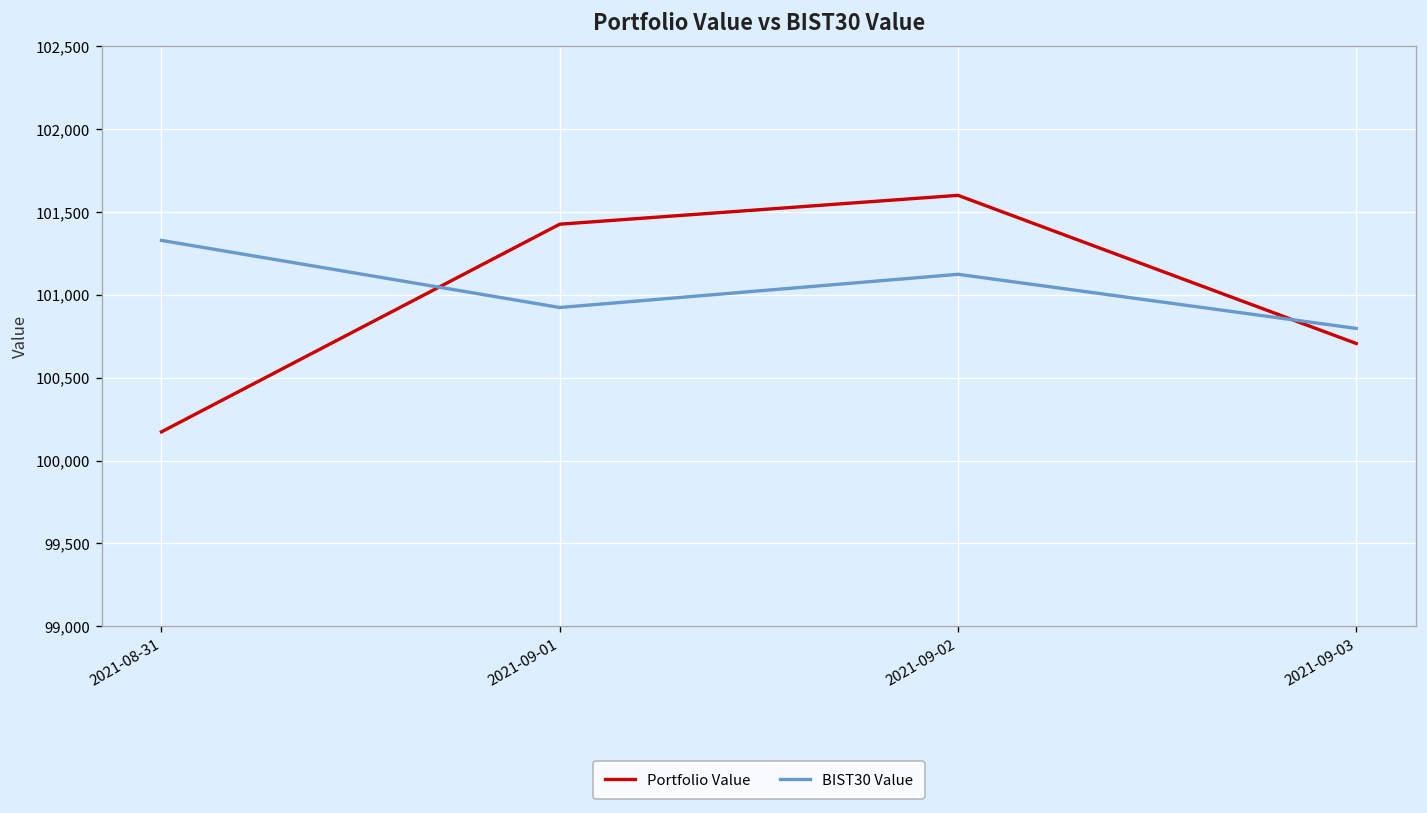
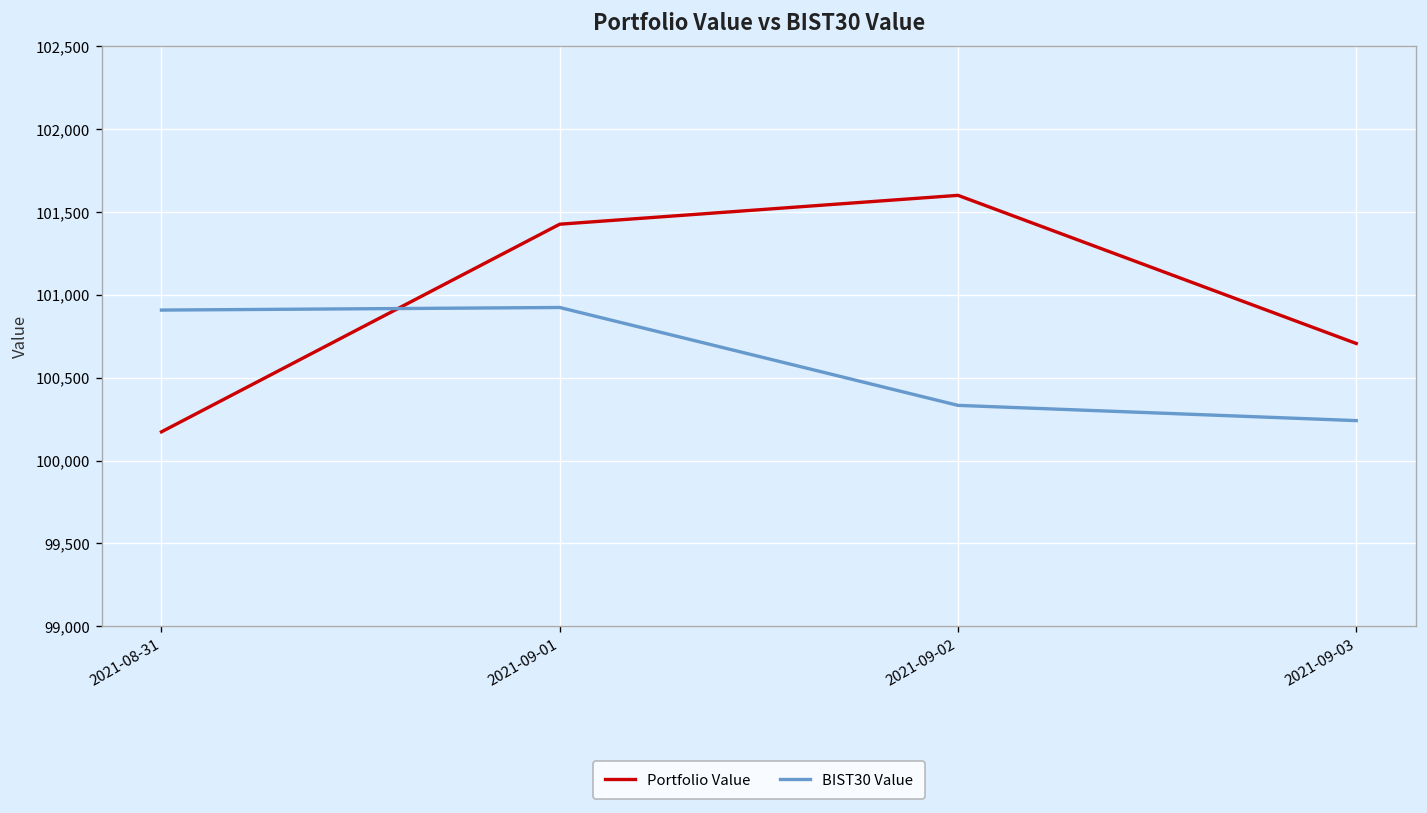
BIST30 Value, 2021-08-31: 101,330 -> 100,910
BIST30 Value, 2021-09-02: 101,120 -> 100,330
BIST30 Value, 2021-09-03: 100,800 -> 100,240
